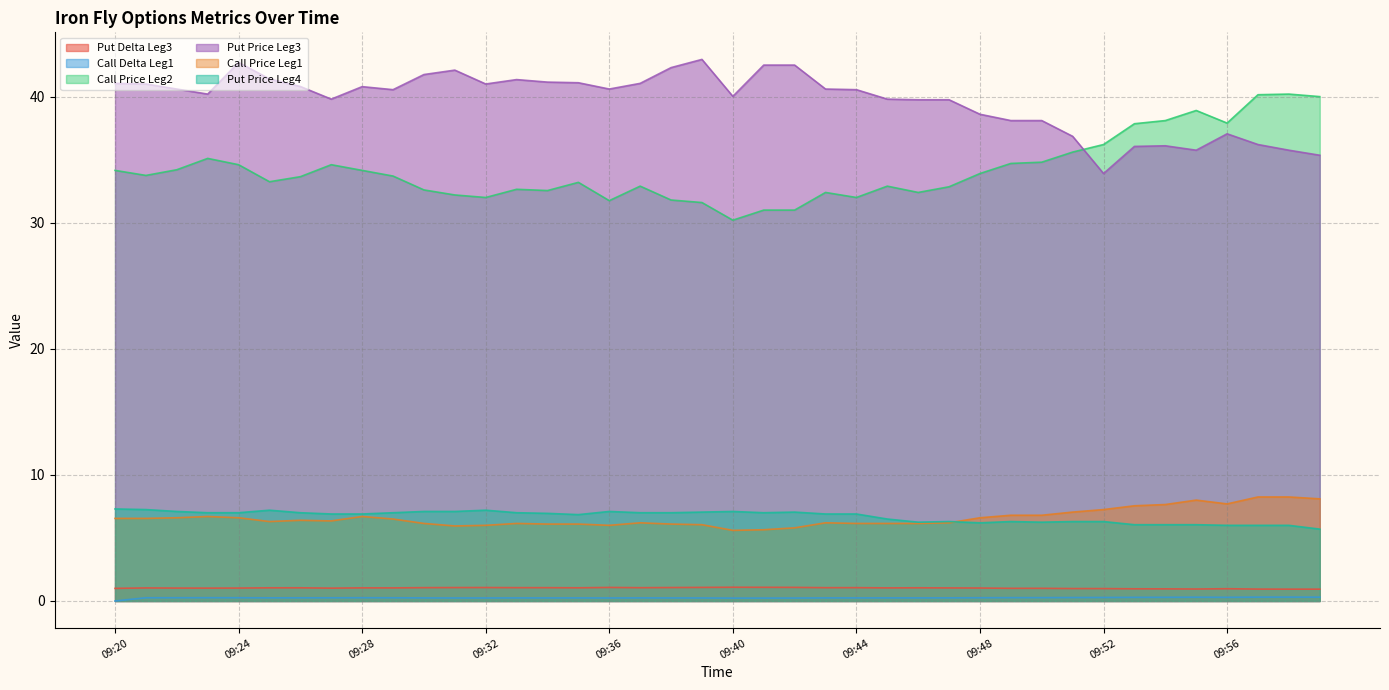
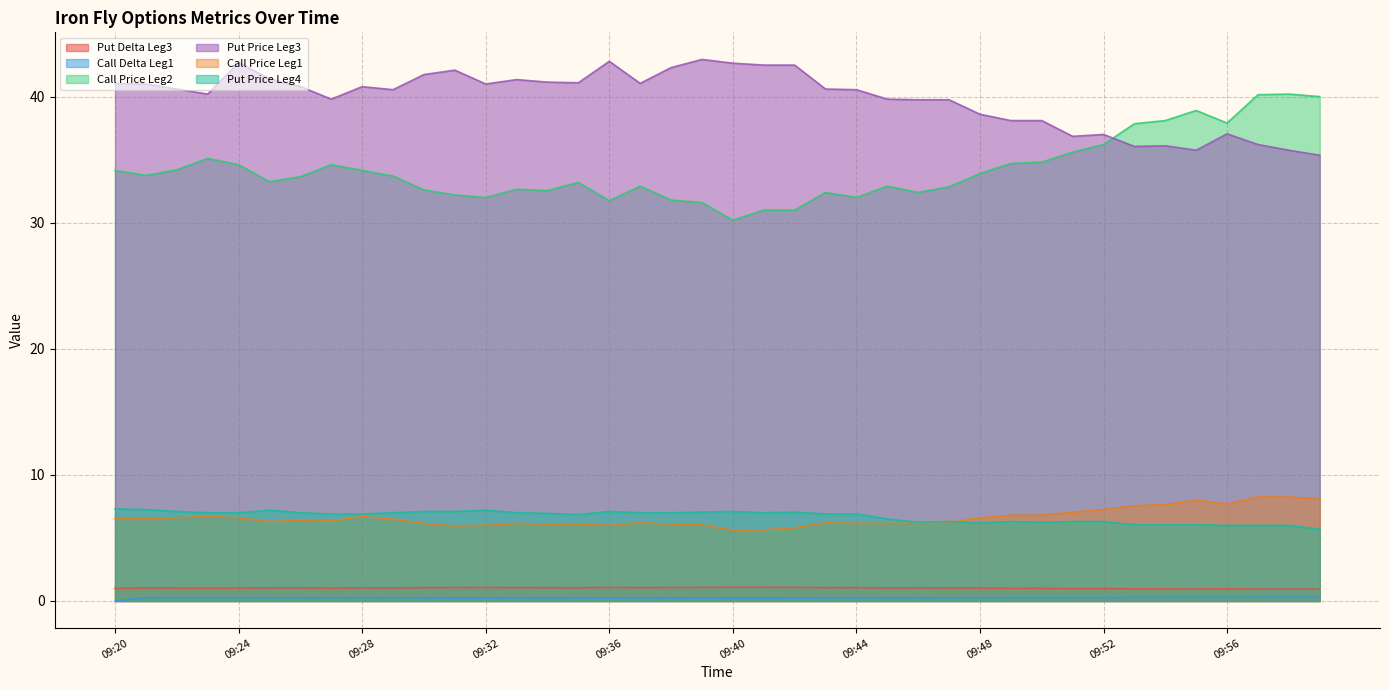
Put Price Leg3, 09:36: 40.6 -> 42.8
Put Price Leg3, 09:40: 40.0 -> 42.7
Put Price Leg3, 09:52: 33.9 -> 37.0
